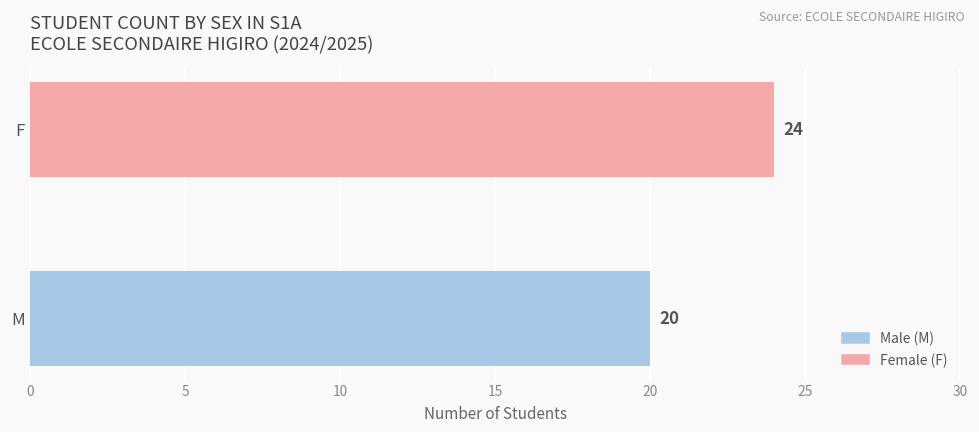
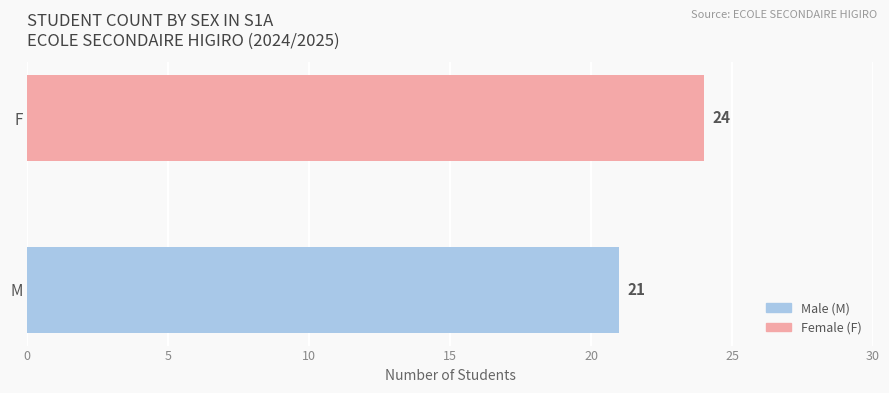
M: 20 -> 21
